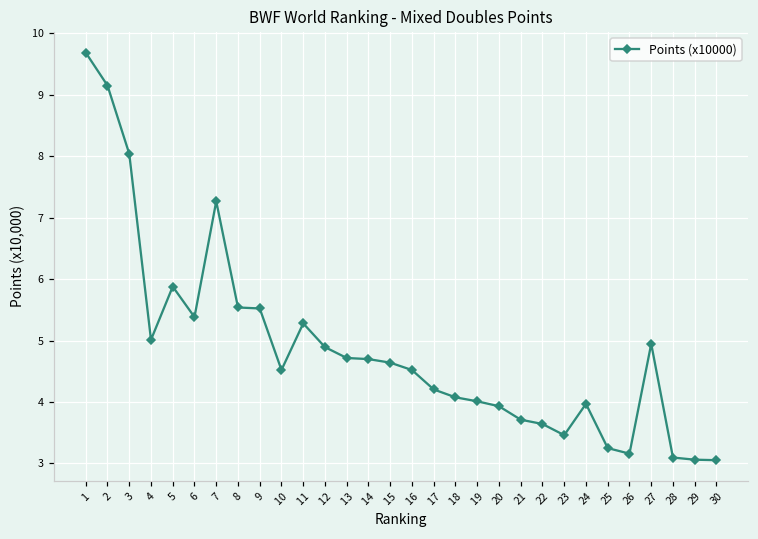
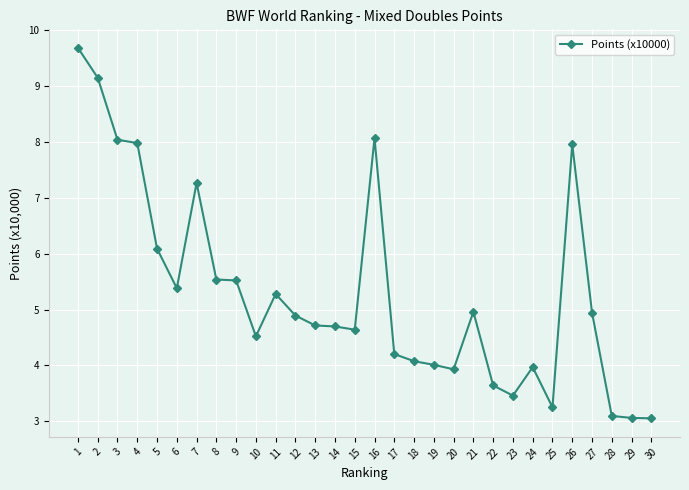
4: 5.0 -> 8.0
5: 5.9 -> 6.1
16: 4.5 -> 8.1
21: 3.7 -> 5.0
26: 3.2 -> 8.0
